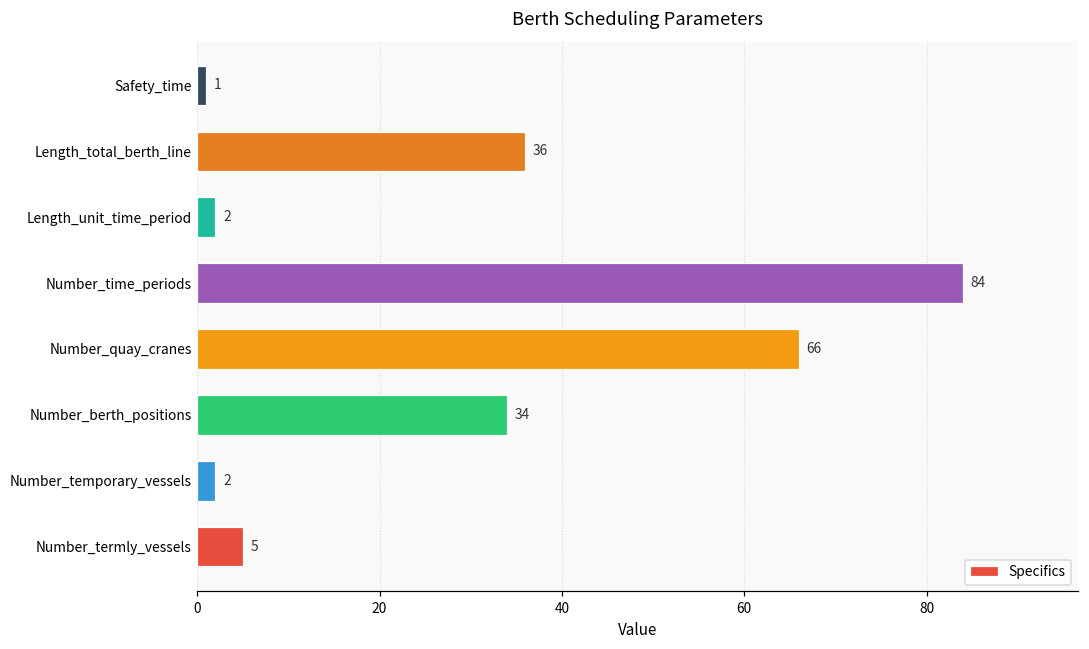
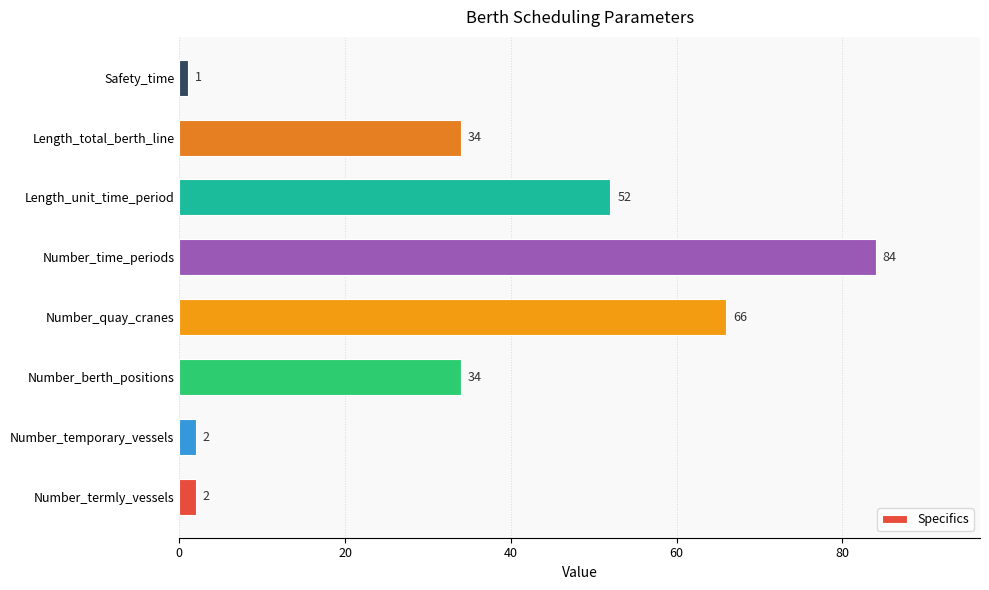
Length_total_berth_line: 36 -> 34
Length_unit_time_period: 2 -> 52
Number_termly_vessels: 5 -> 2
